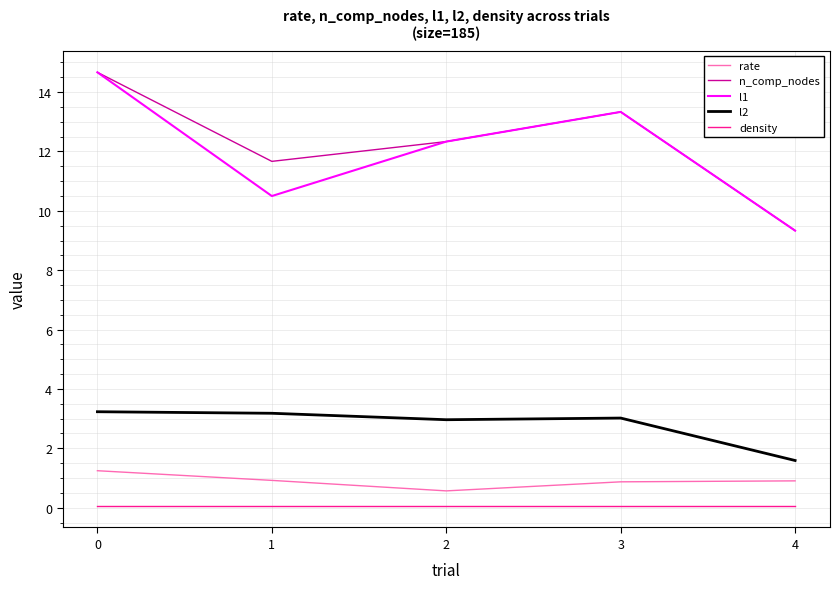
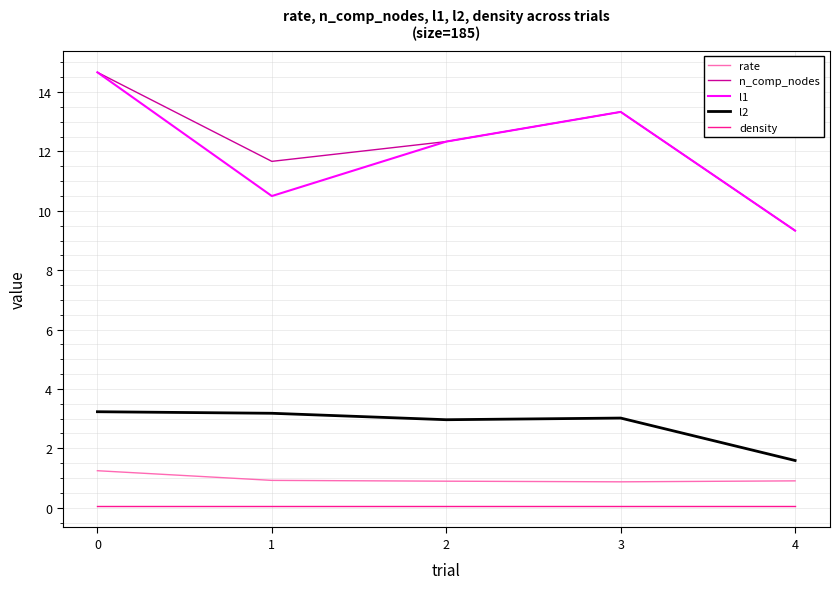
rate, 2: 0.6 -> 0.9
